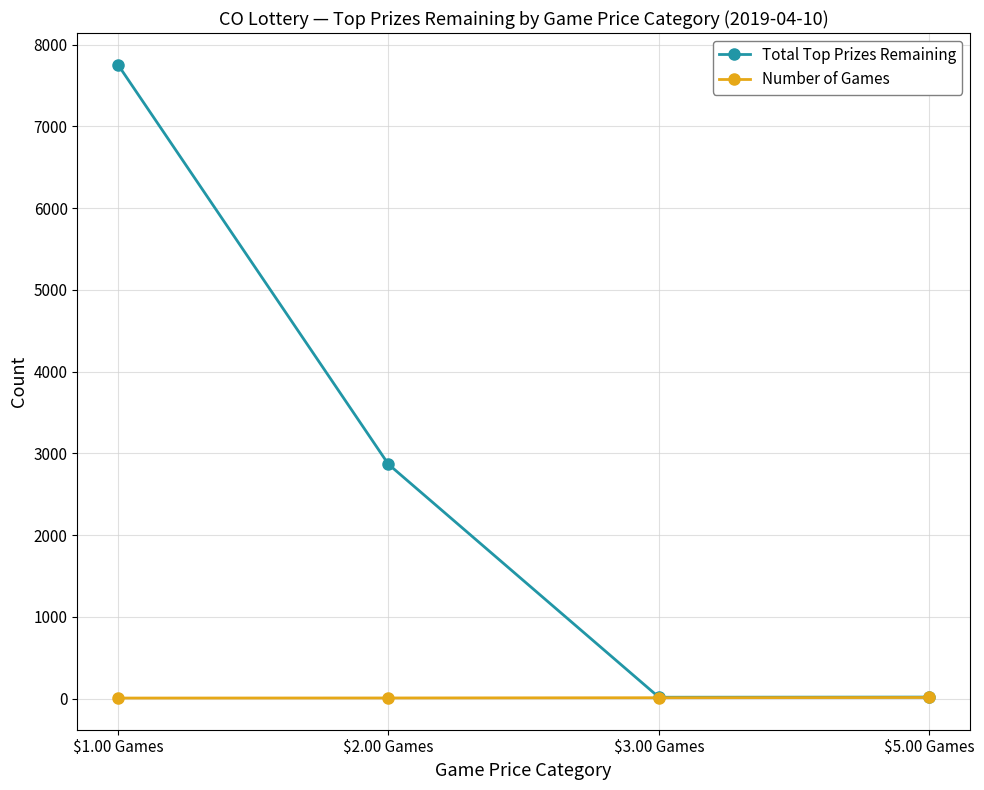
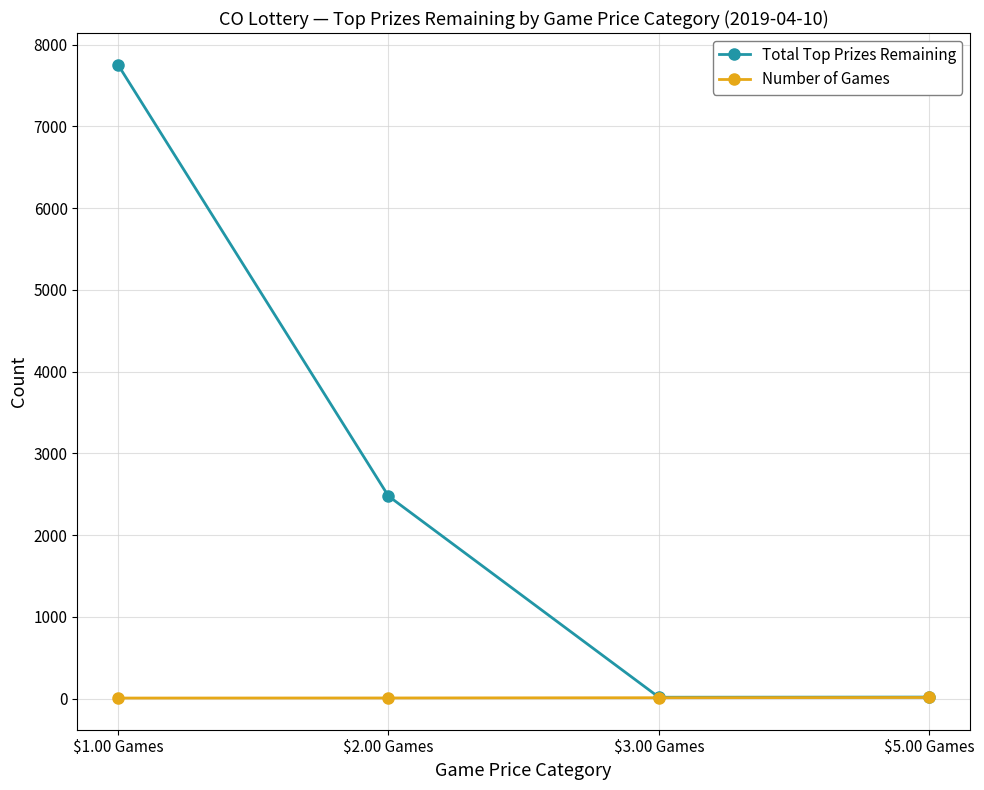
Total Top Prizes Remaining, $2.00 Games: 2900 -> 2500
